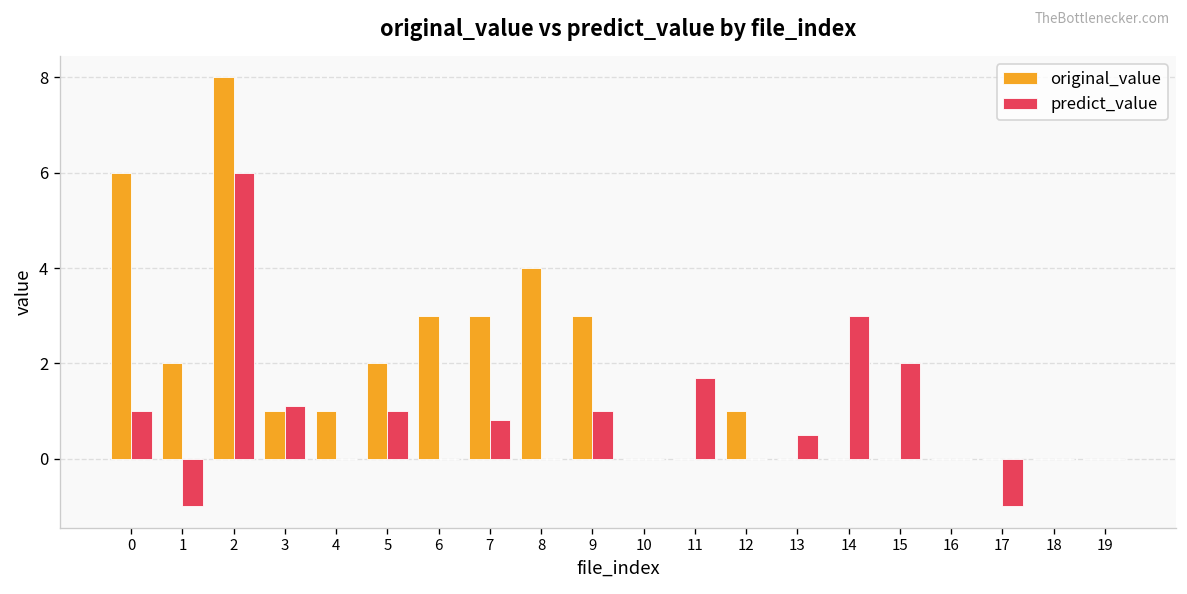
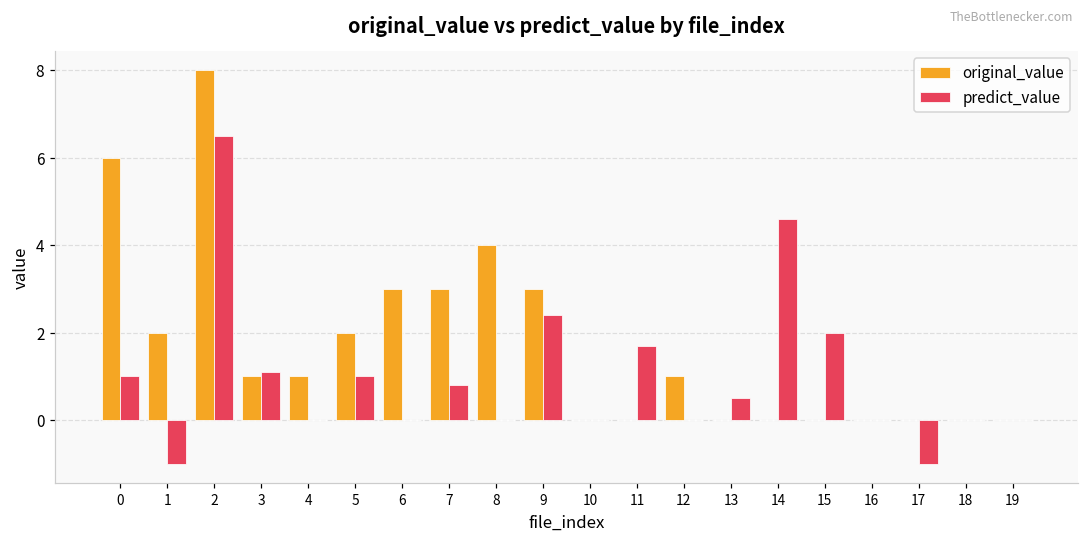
predict_value, 2: 6.0 -> 6.5
predict_value, 9: 1.0 -> 2.4
predict_value, 14: 3.0 -> 4.6
